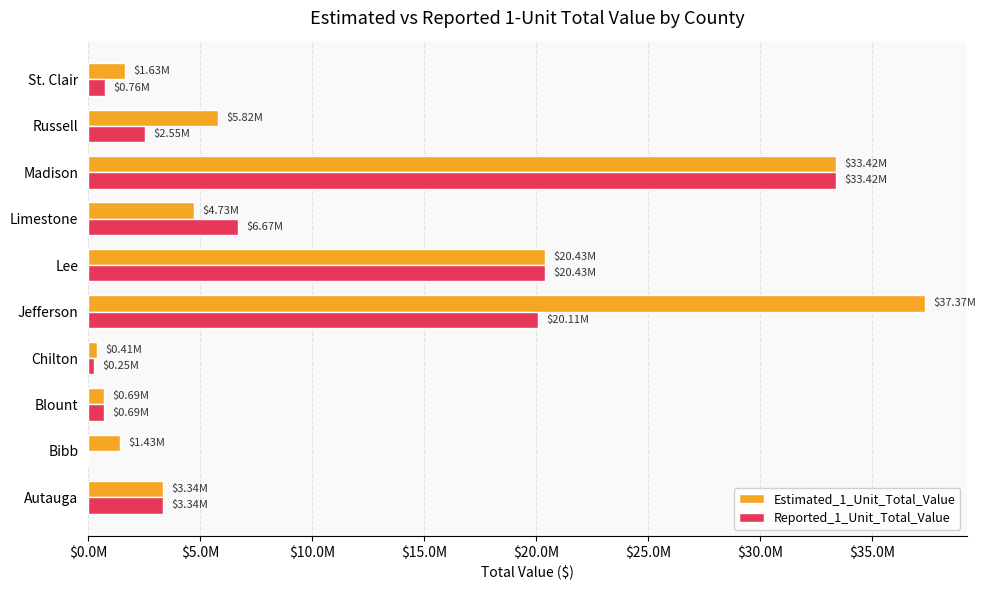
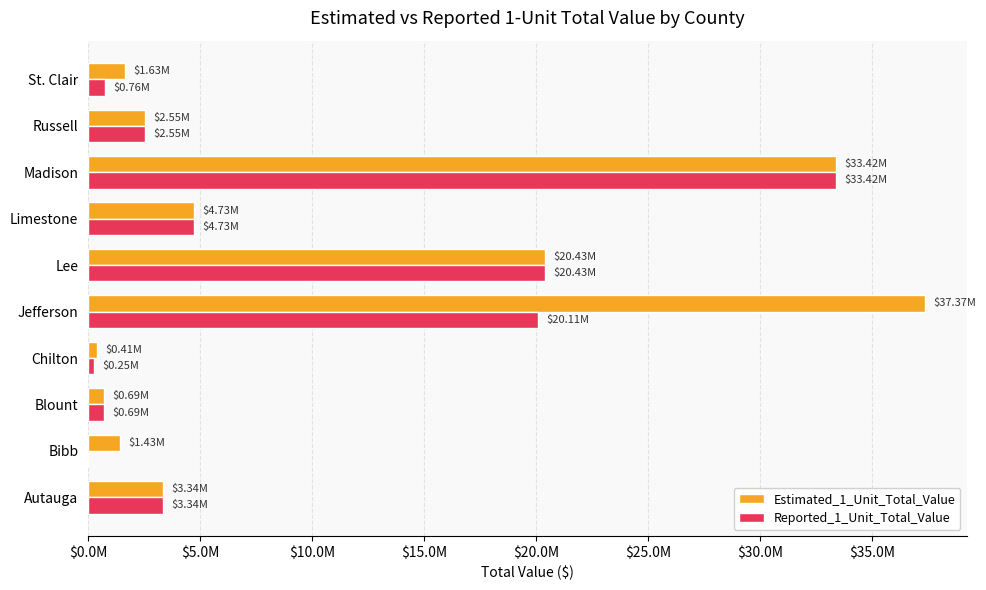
Estimated_1_Unit_Total_Value, Russell: $5.82M -> $2.55M
Reported_1_Unit_Total_Value, Limestone: $6.67M -> $4.73M
